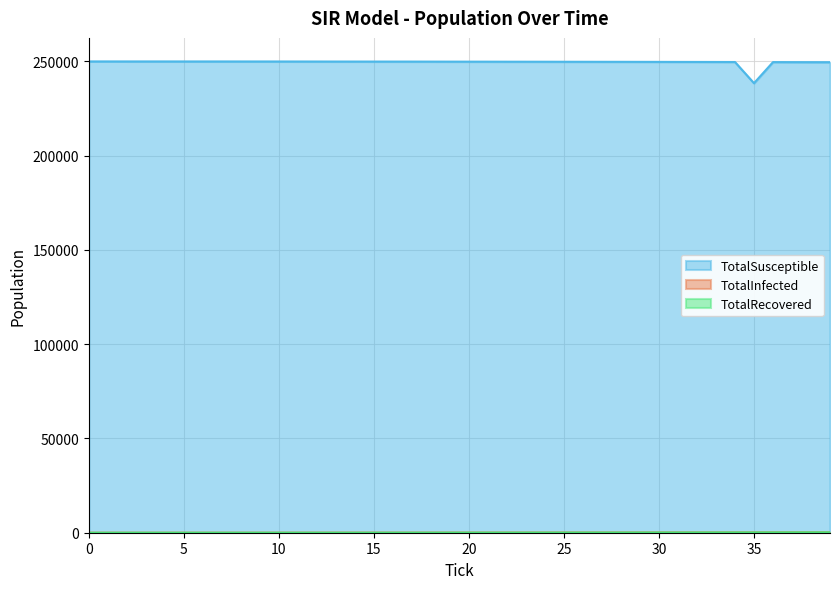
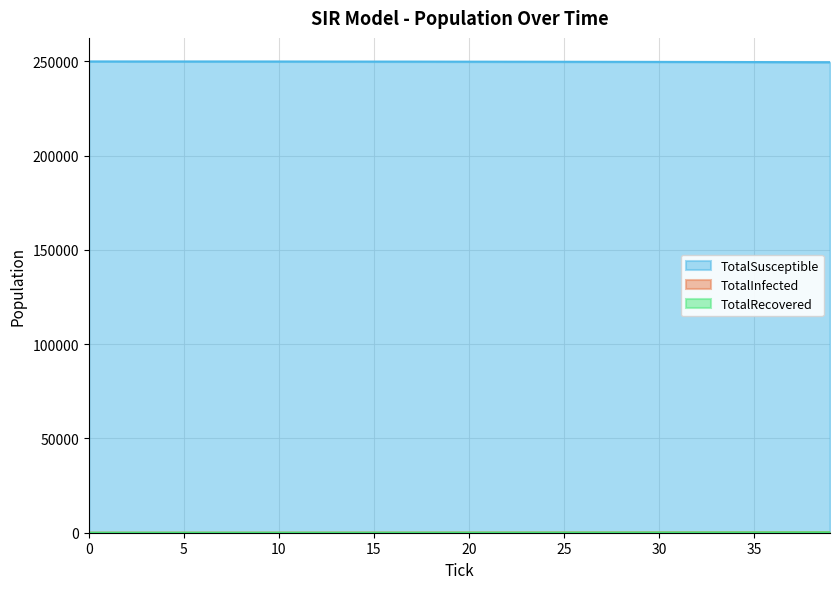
TotalSusceptible, 35: 238000 -> 250000
